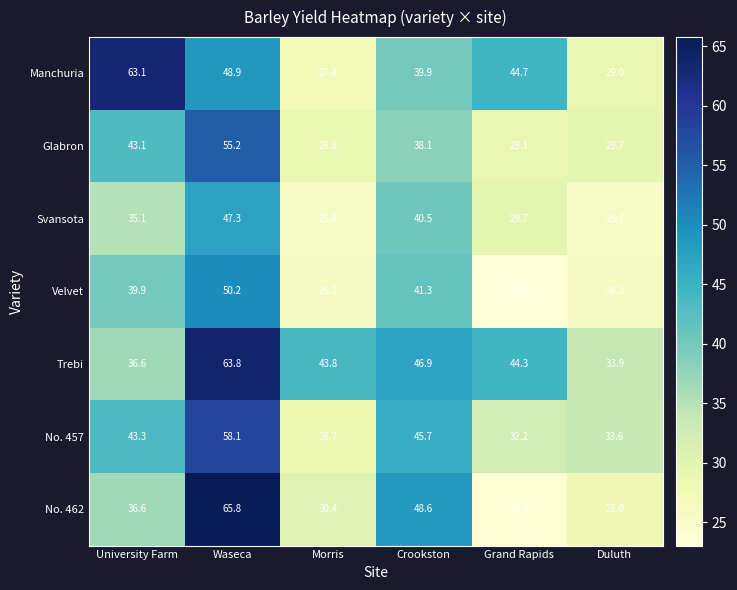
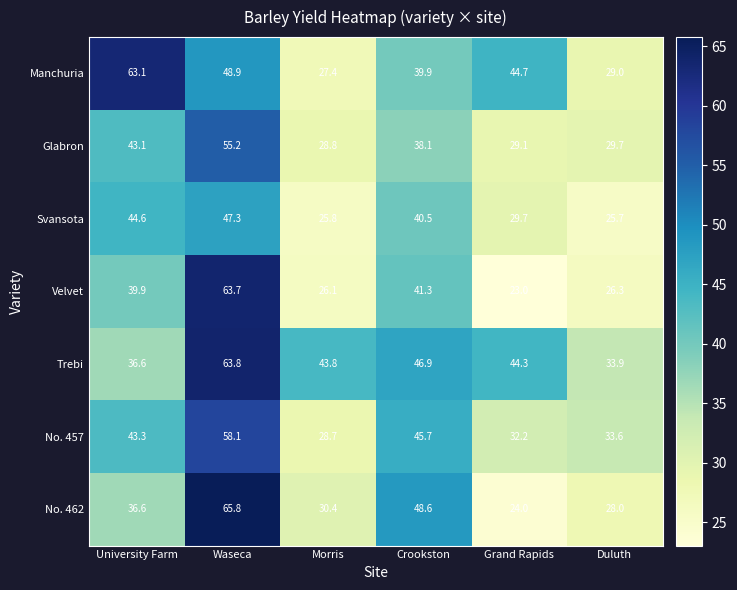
Svansota, University Farm: 35.1 -> 44.6
Velvet, Waseca: 50.2 -> 63.7
